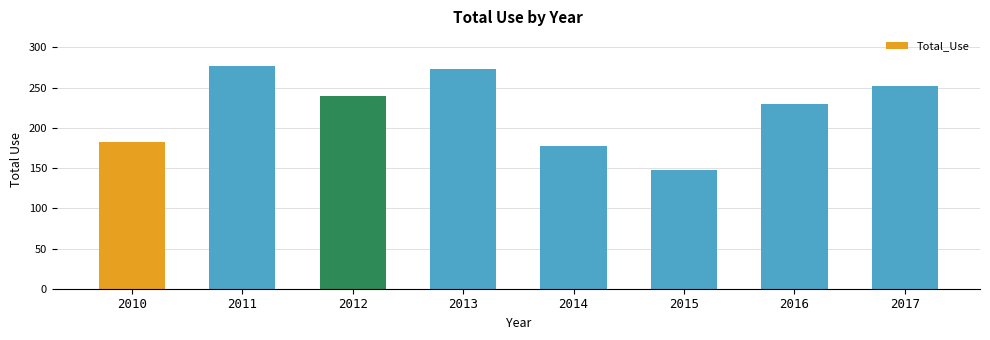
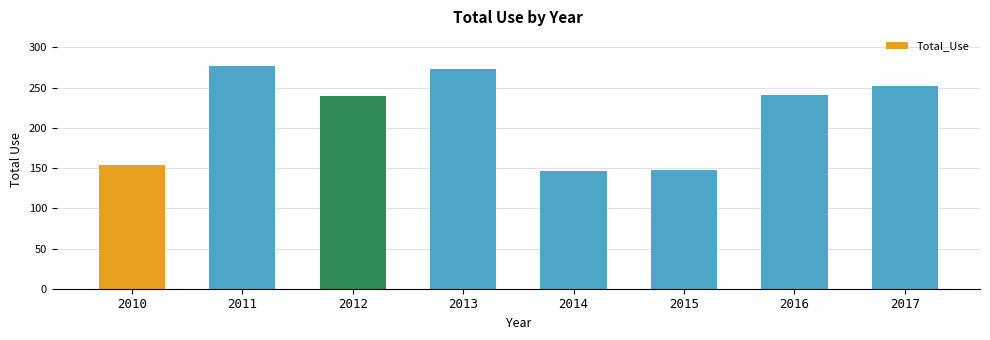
2010: 180 -> 150
2014: 180 -> 150
2016: 230 -> 240
